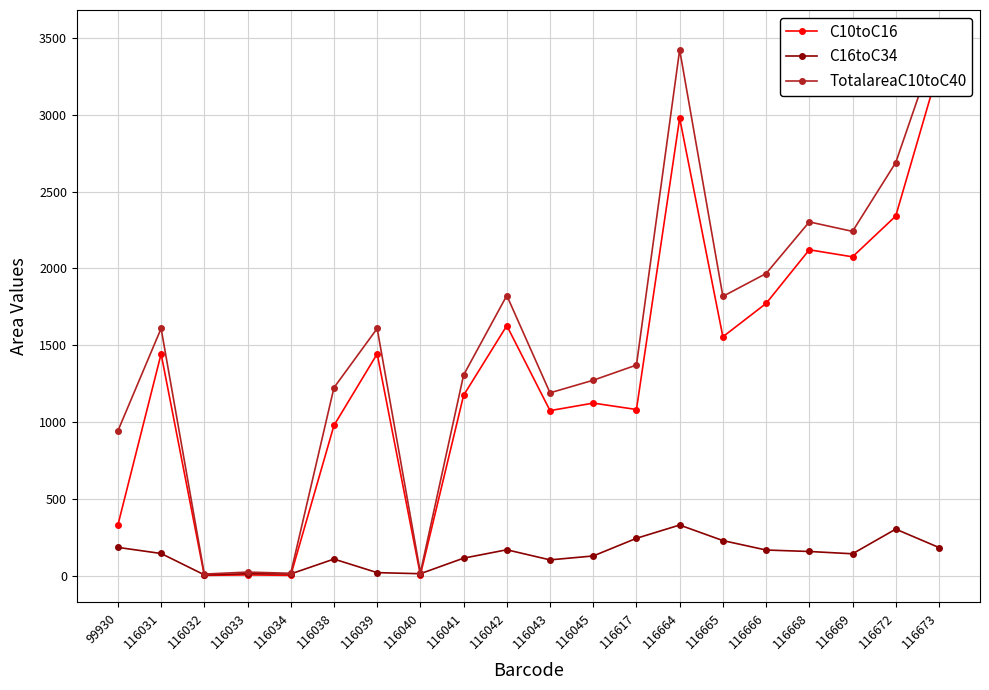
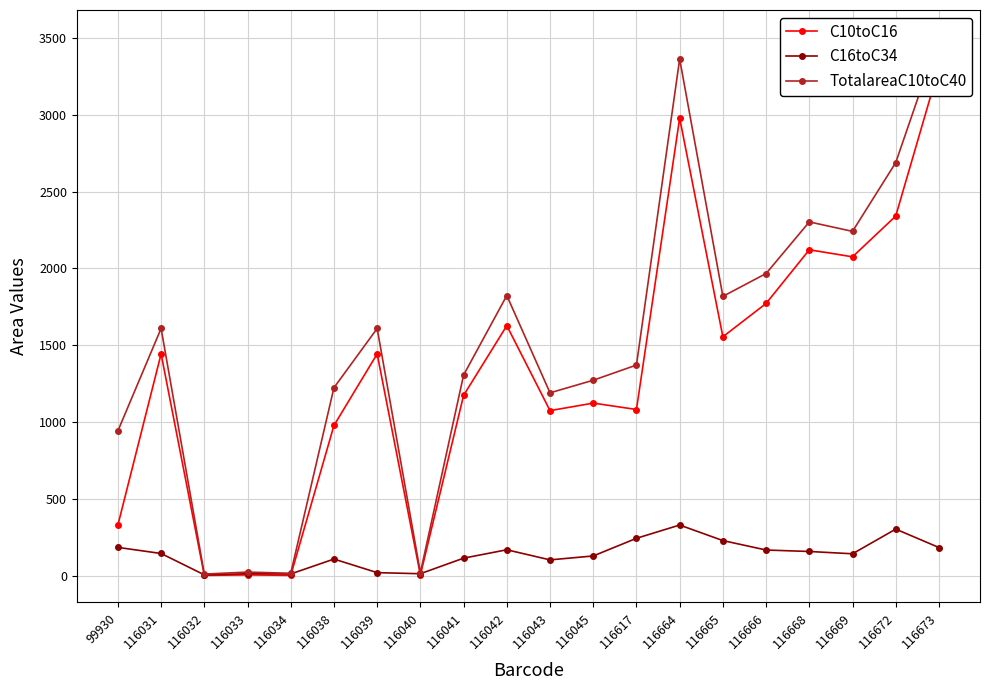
TotalareaC10toC40, 116664: 3420 -> 3360
